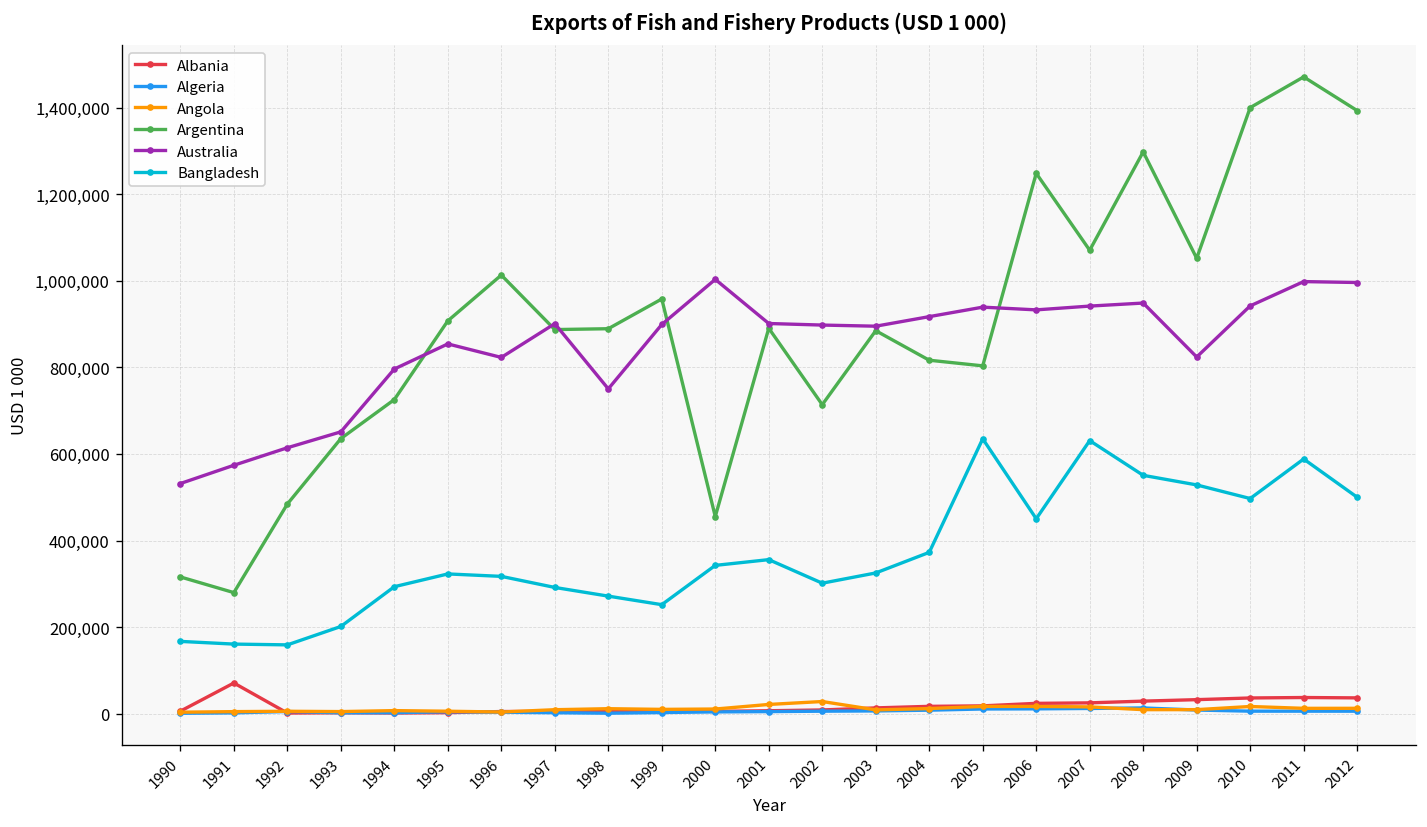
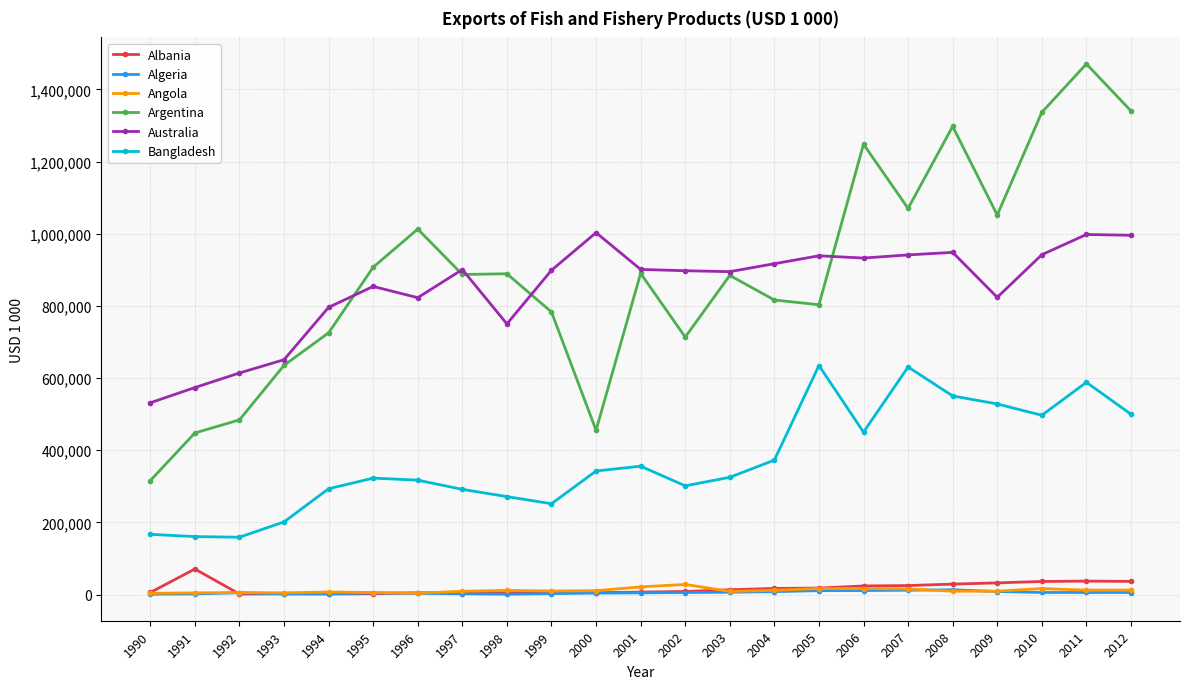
Argentina, 1991: 280,000 -> 450,000
Argentina, 1999: 960,000 -> 780,000
Argentina, 2010: 1,400,000 -> 1,340,000
Argentina, 2012: 1,390,000 -> 1,340,000
